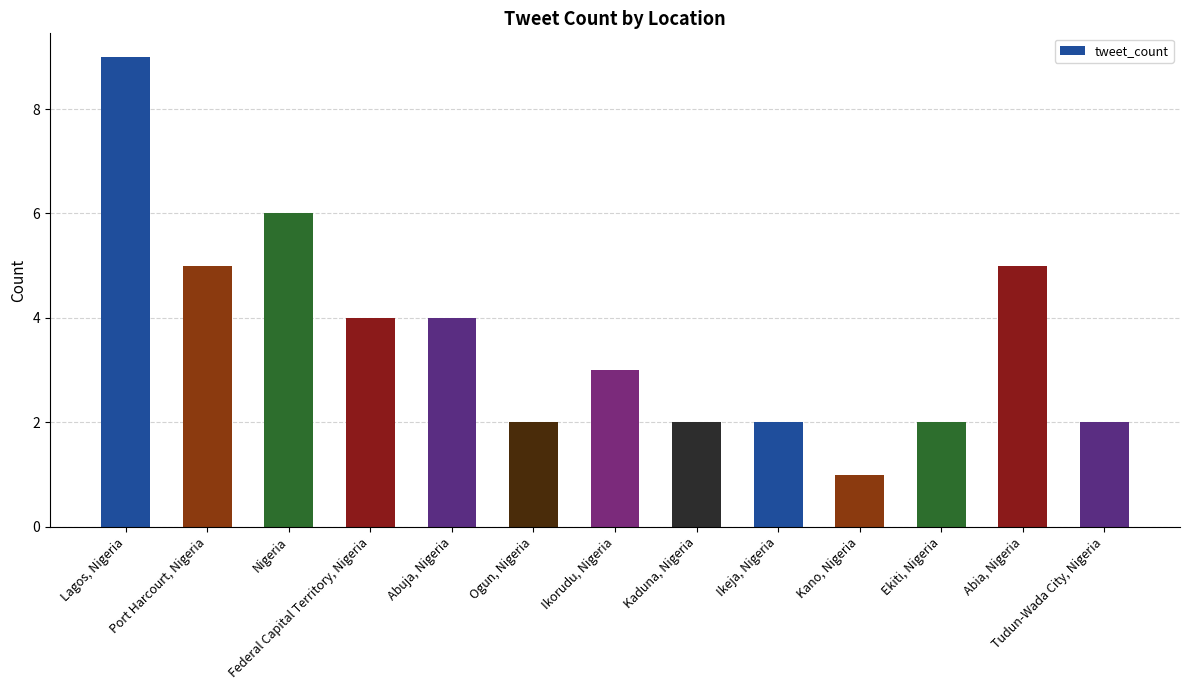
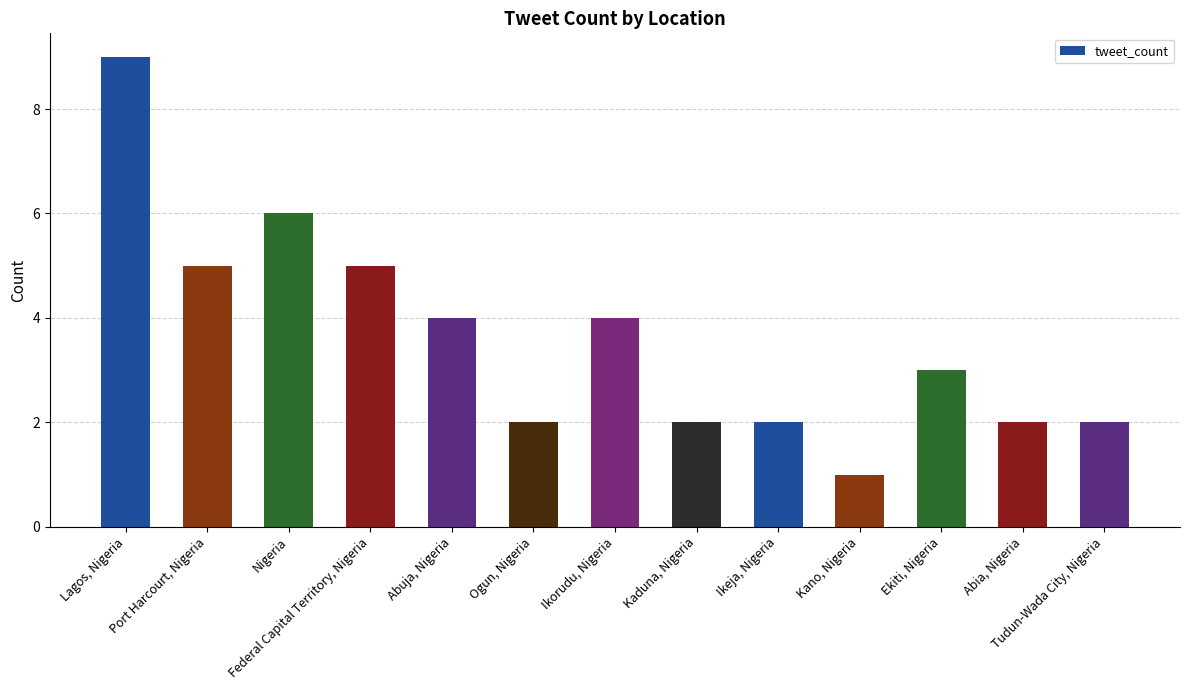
Federal Capital Territory, Nigeria: 4 -> 5
Ikorudu, Nigeria: 3 -> 4
Ekiti, Nigeria: 2 -> 3
Abia, Nigeria: 5 -> 2
